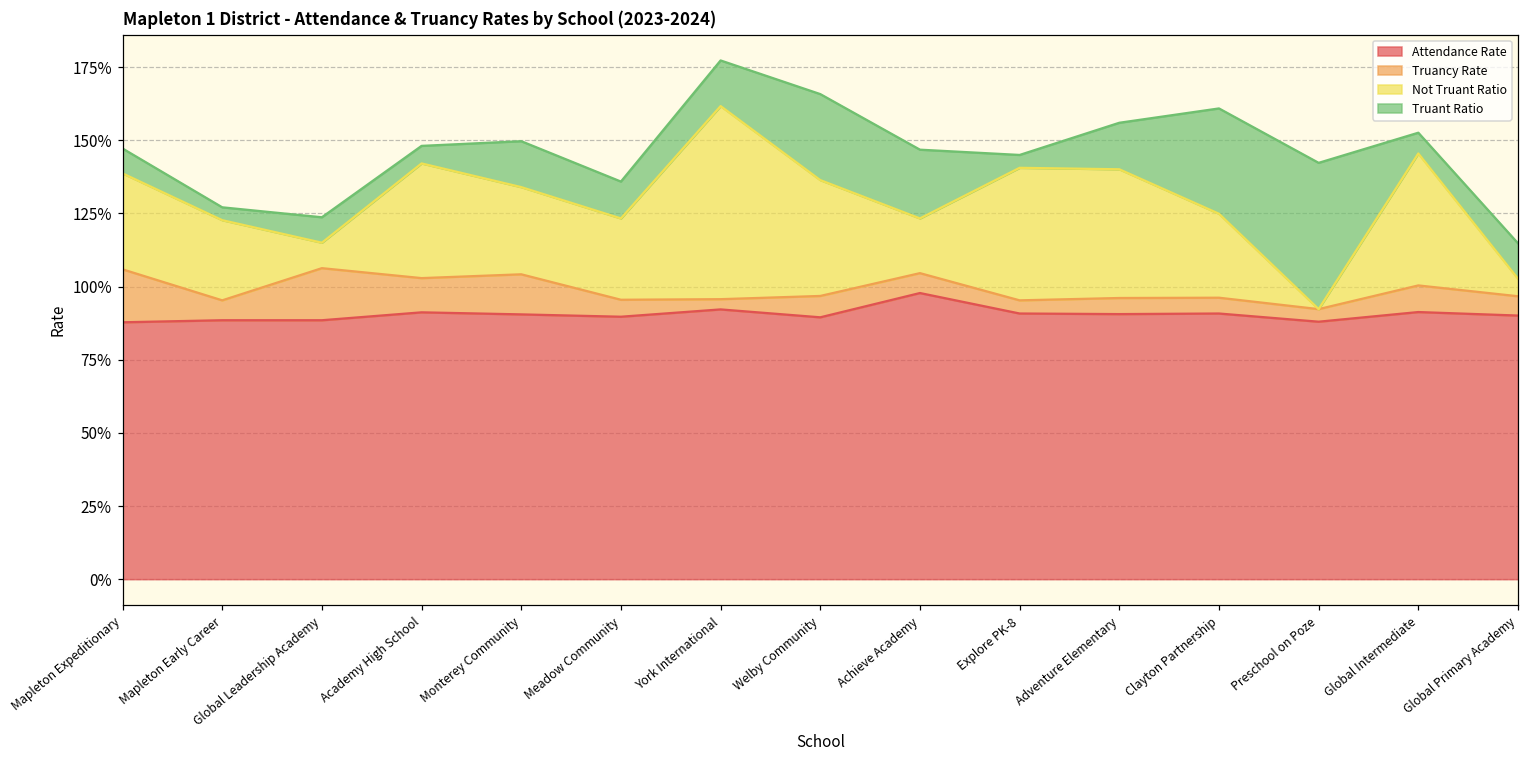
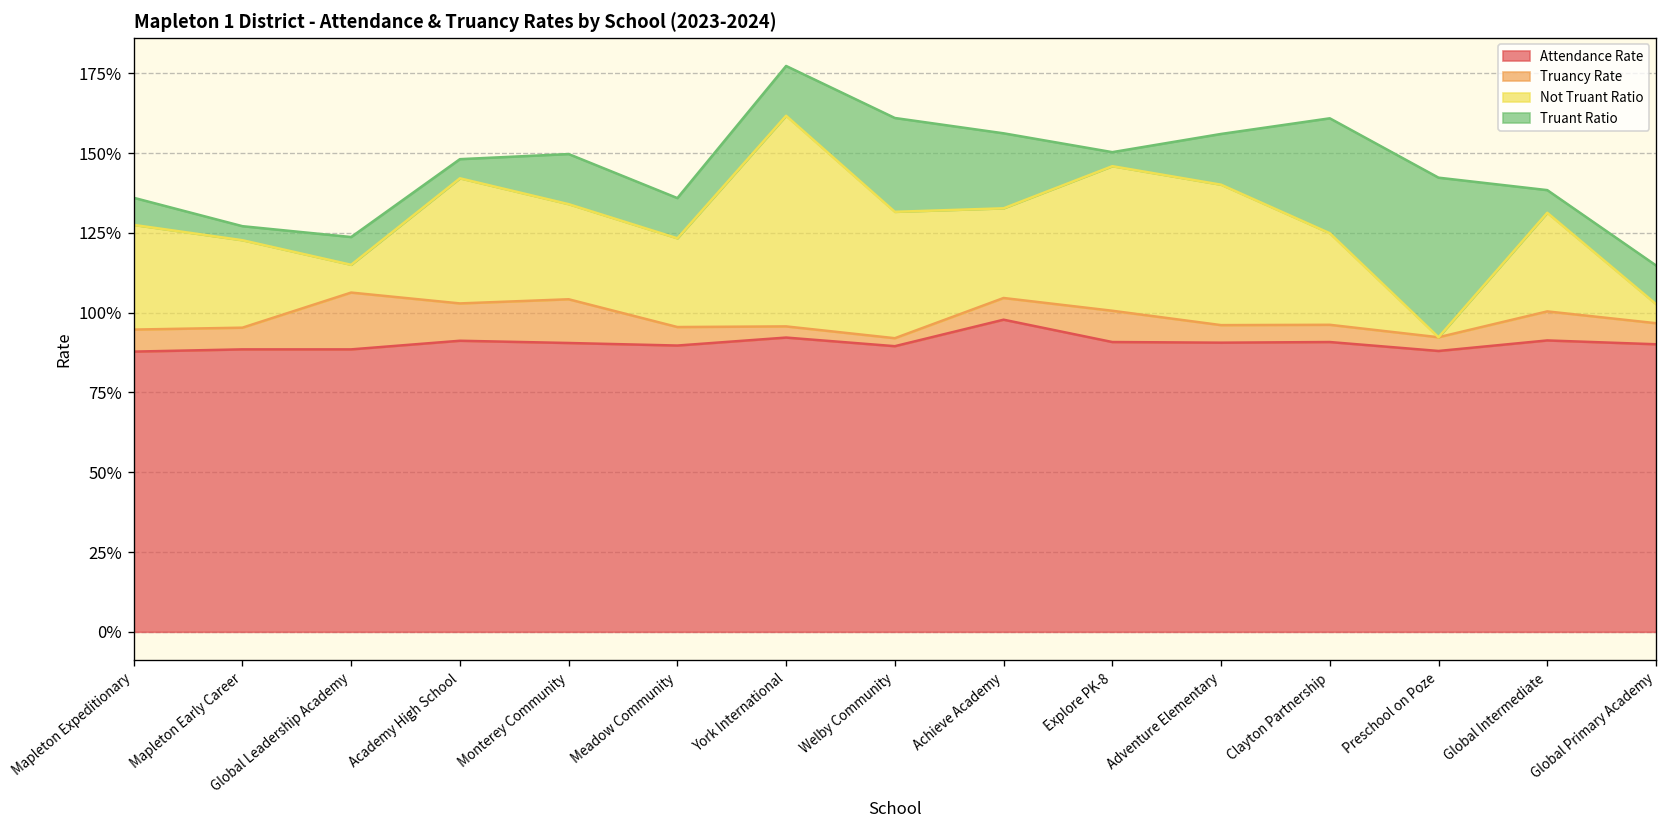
Truancy Rate, Mapleton Expeditionary: 18% -> 7%
Truancy Rate, Welby Community: 7% -> 3%
Not Truant Ratio, Achieve Academy: 19% -> 28%
Truancy Rate, Explore PK-8: 5% -> 10%
Not Truant Ratio, Global Intermediate: 45% -> 31%
